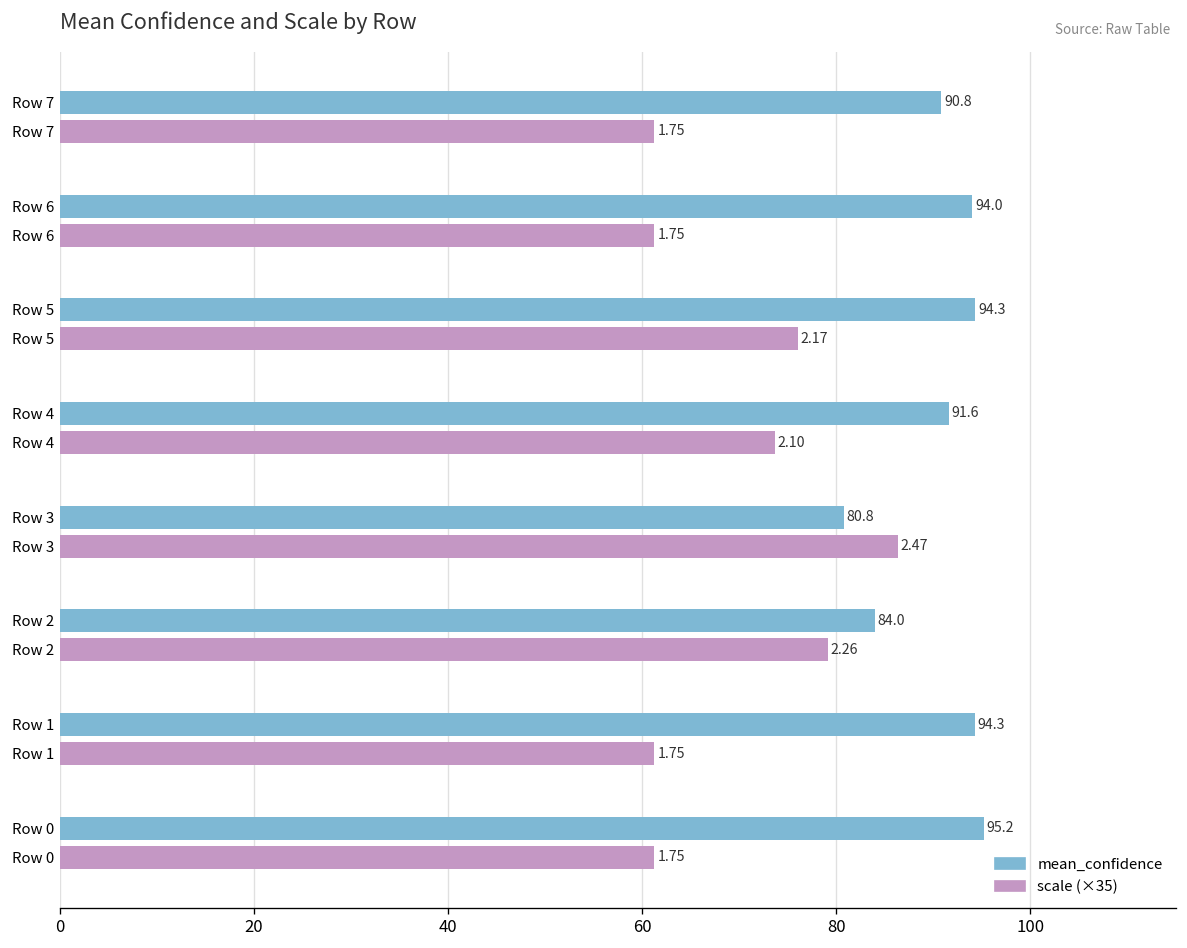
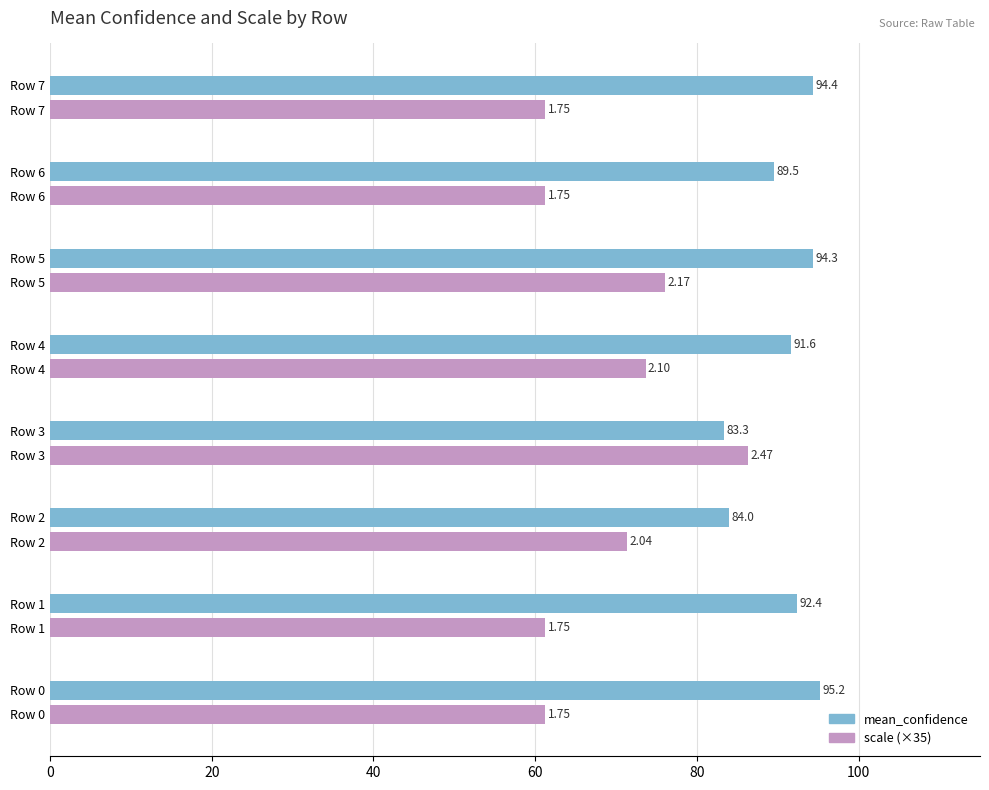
mean_confidence, Row 7: 90.8 -> 94.4
mean_confidence, Row 6: 94.0 -> 89.5
mean_confidence, Row 3: 80.8 -> 83.3
scale (×35), Row 2: 2.26 -> 2.04
mean_confidence, Row 1: 94.3 -> 92.4
